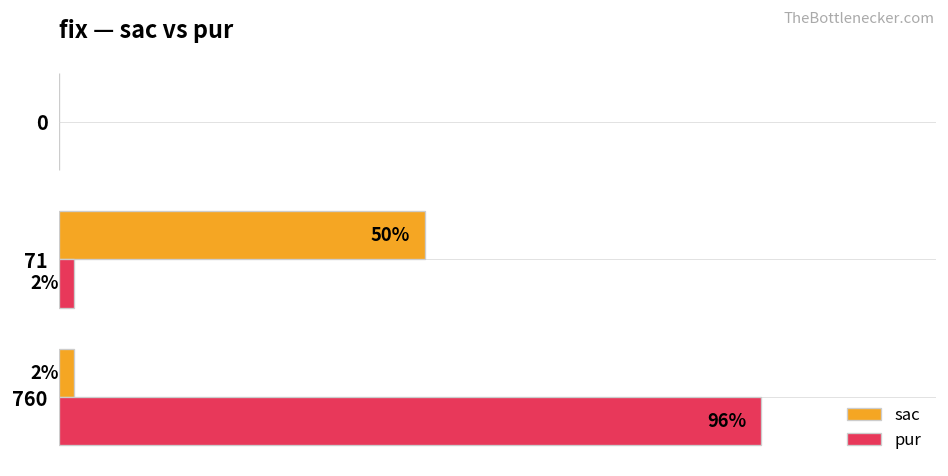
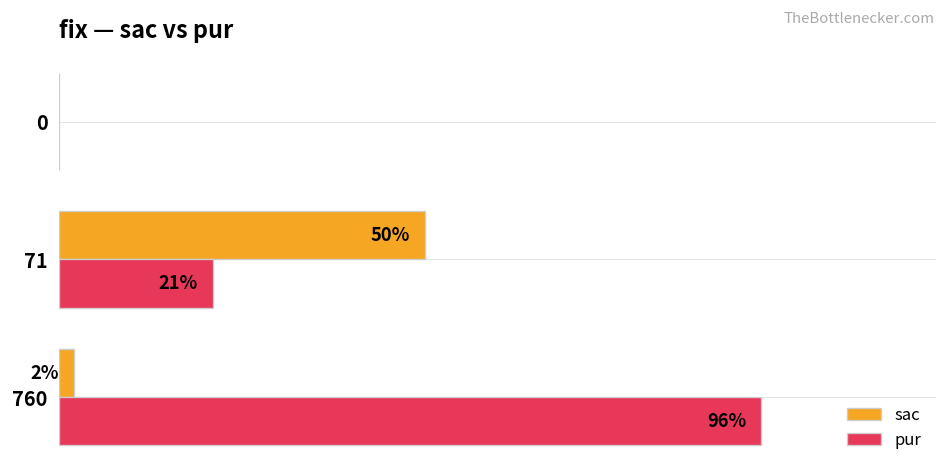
pur, 71: 2% -> 21%
